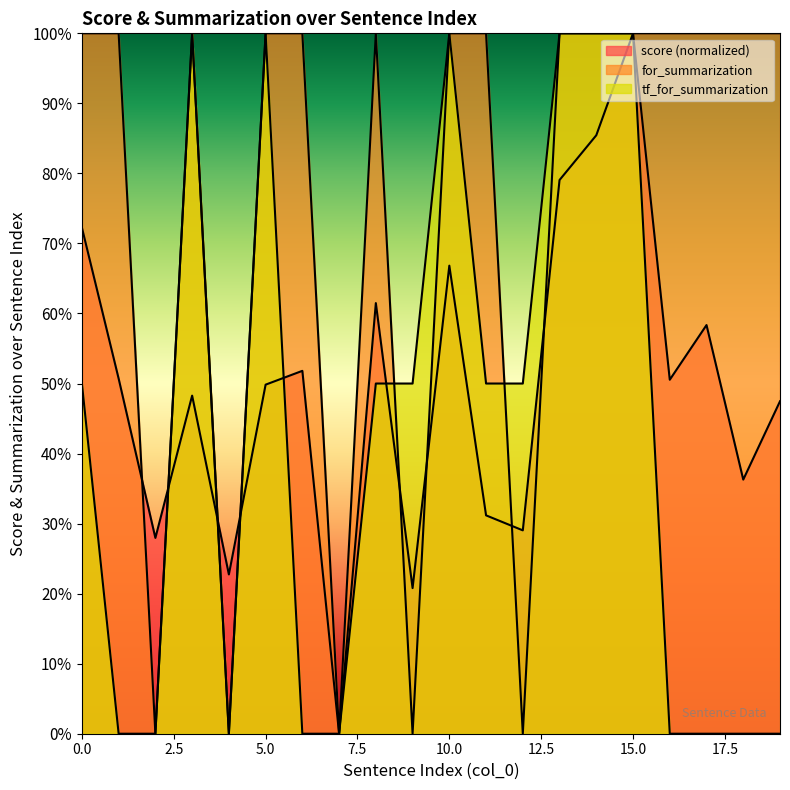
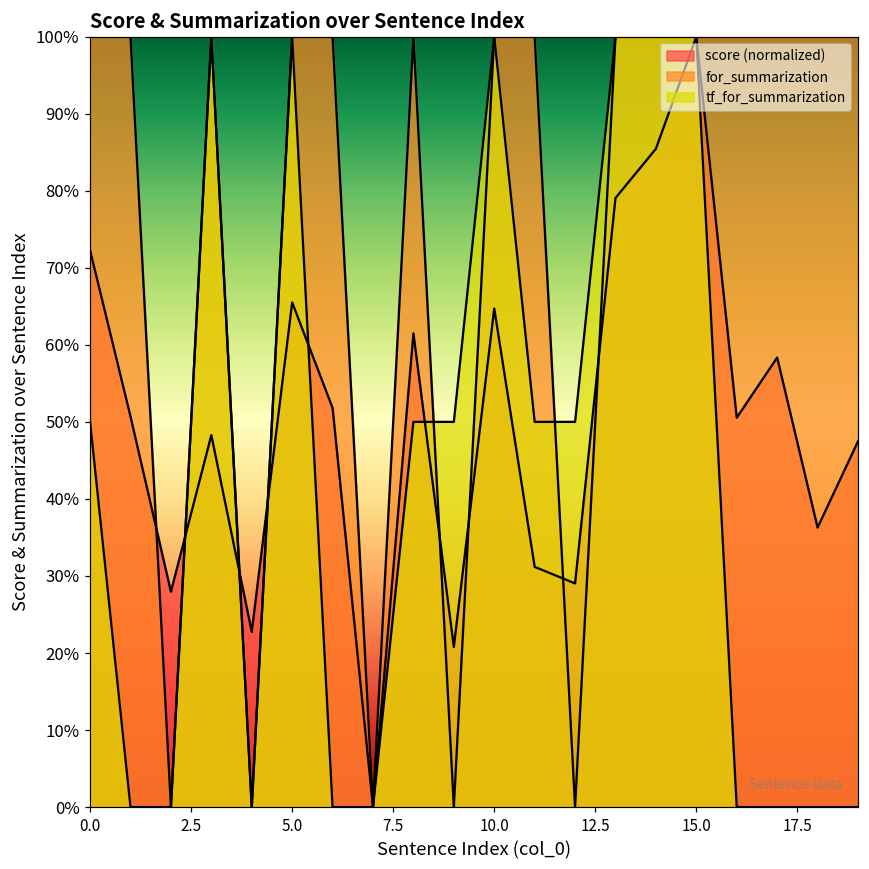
score (normalized), 5.0: 50% -> 66%
score (normalized), 10.0: 67% -> 65%
